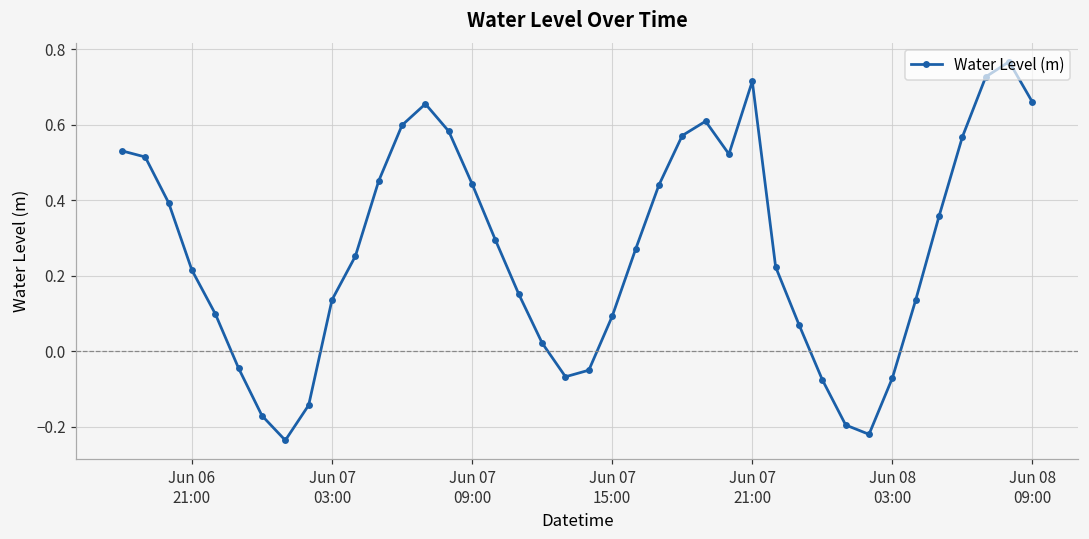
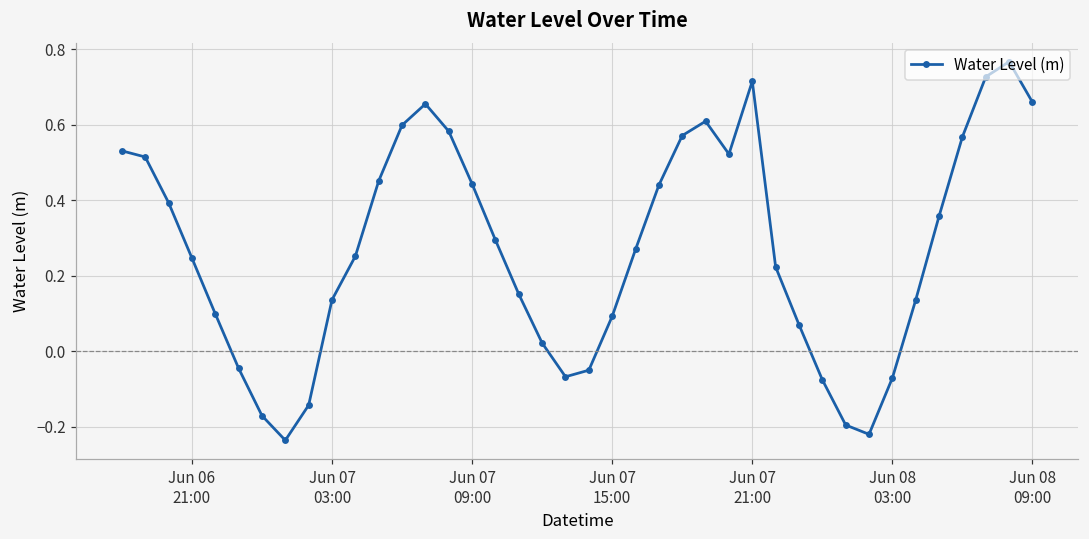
Jun 06 21:00: 0.21 -> 0.25
